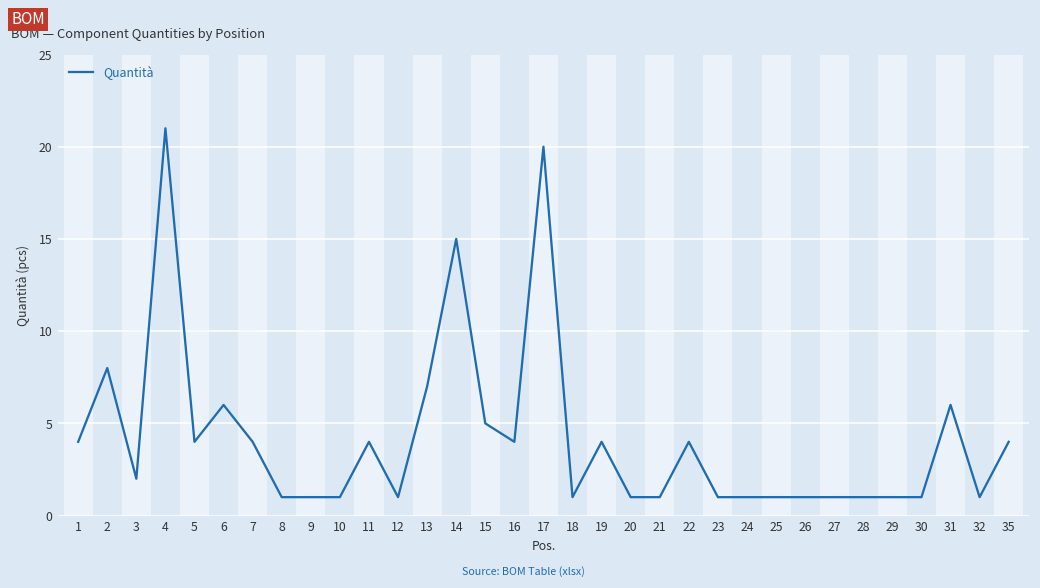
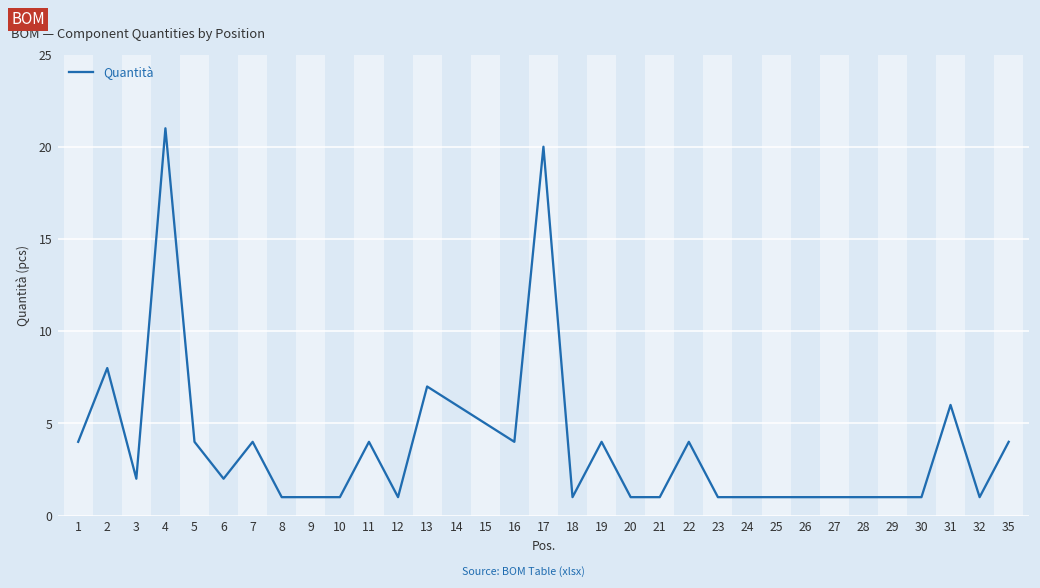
6: 6 -> 2
14: 15 -> 6
